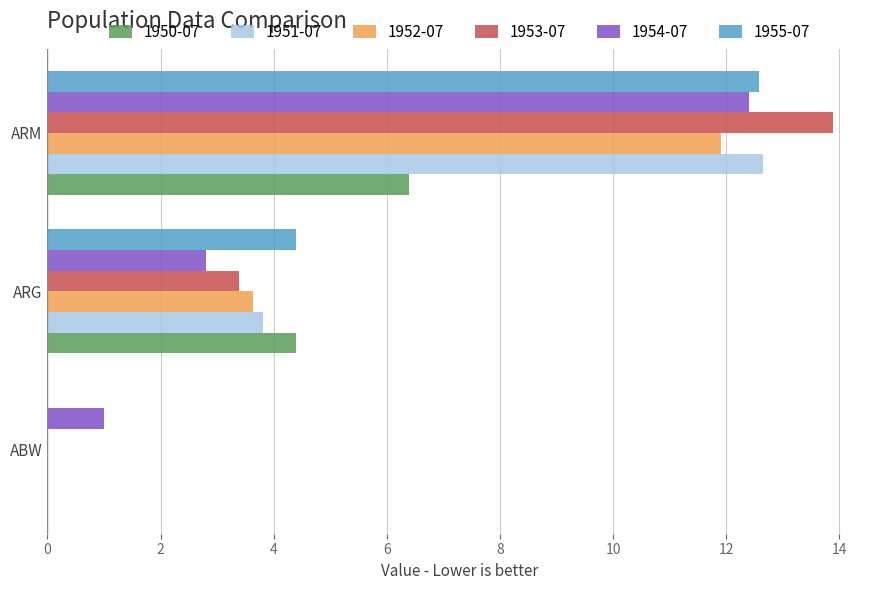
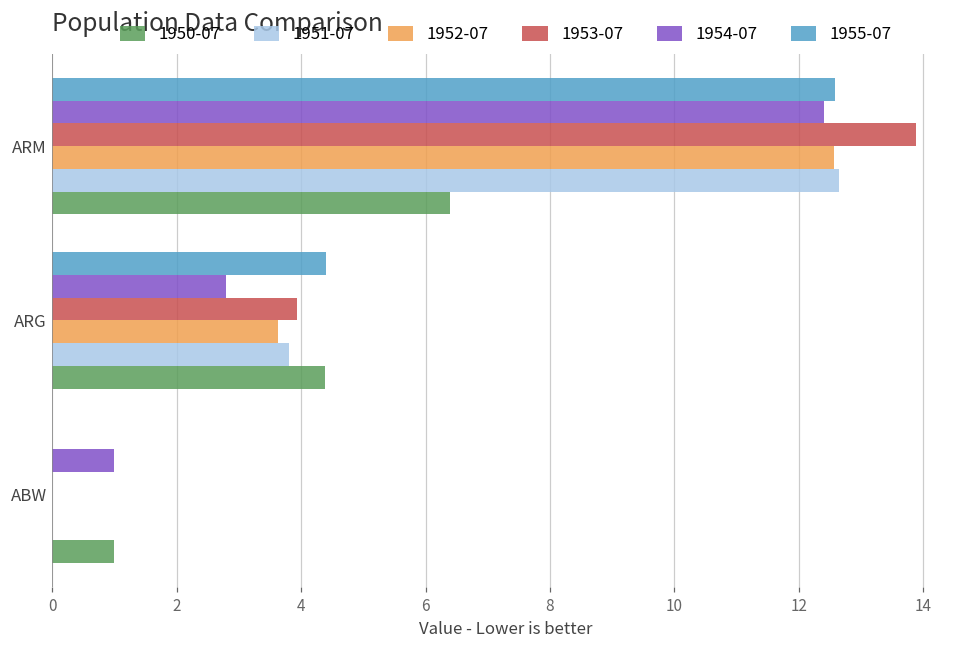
1952-07, ARM: 11.9 -> 12.6
1953-07, ARG: 3.4 -> 3.9
1950-07, ABW: 0 -> 1
